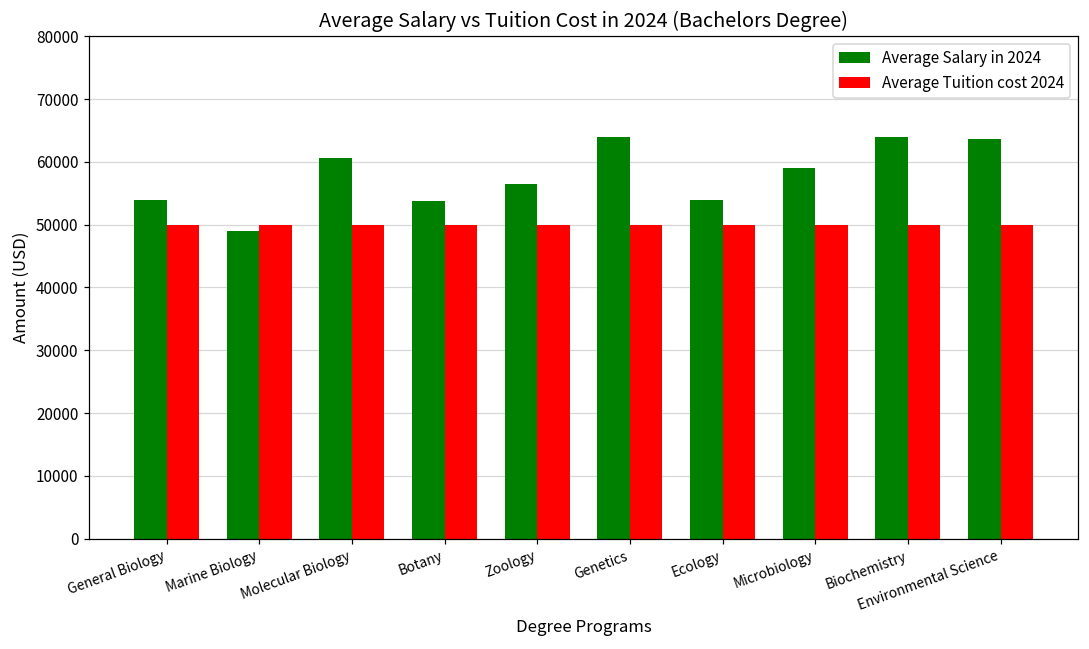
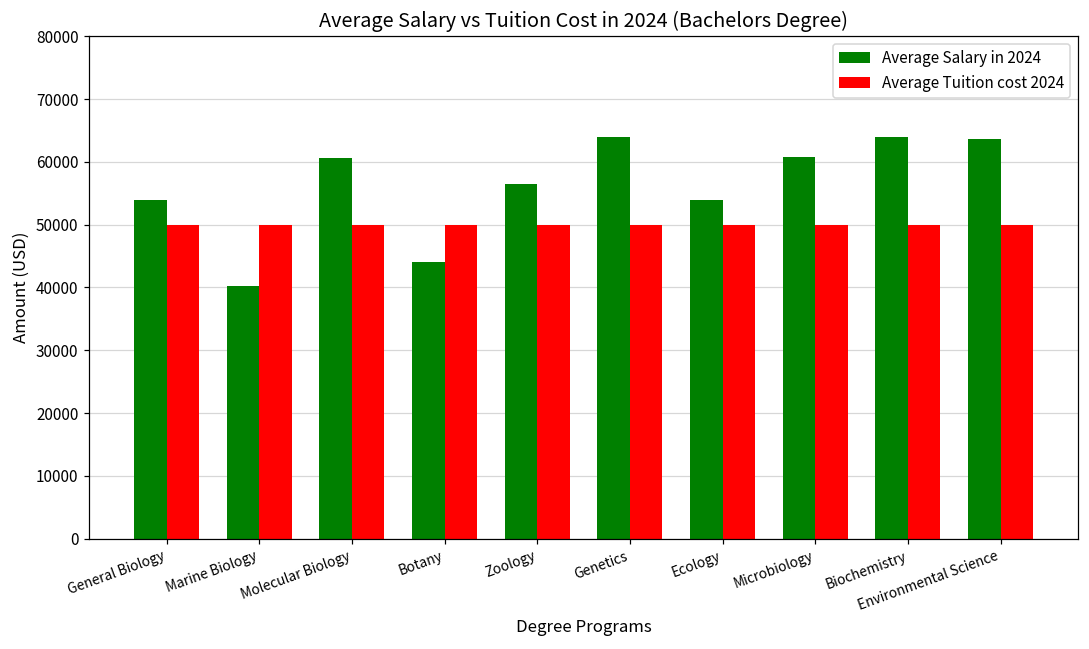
Average Salary in 2024, Marine Biology: 49000 -> 40000
Average Salary in 2024, Botany: 54000 -> 44000
Average Salary in 2024, Microbiology: 59000 -> 61000
